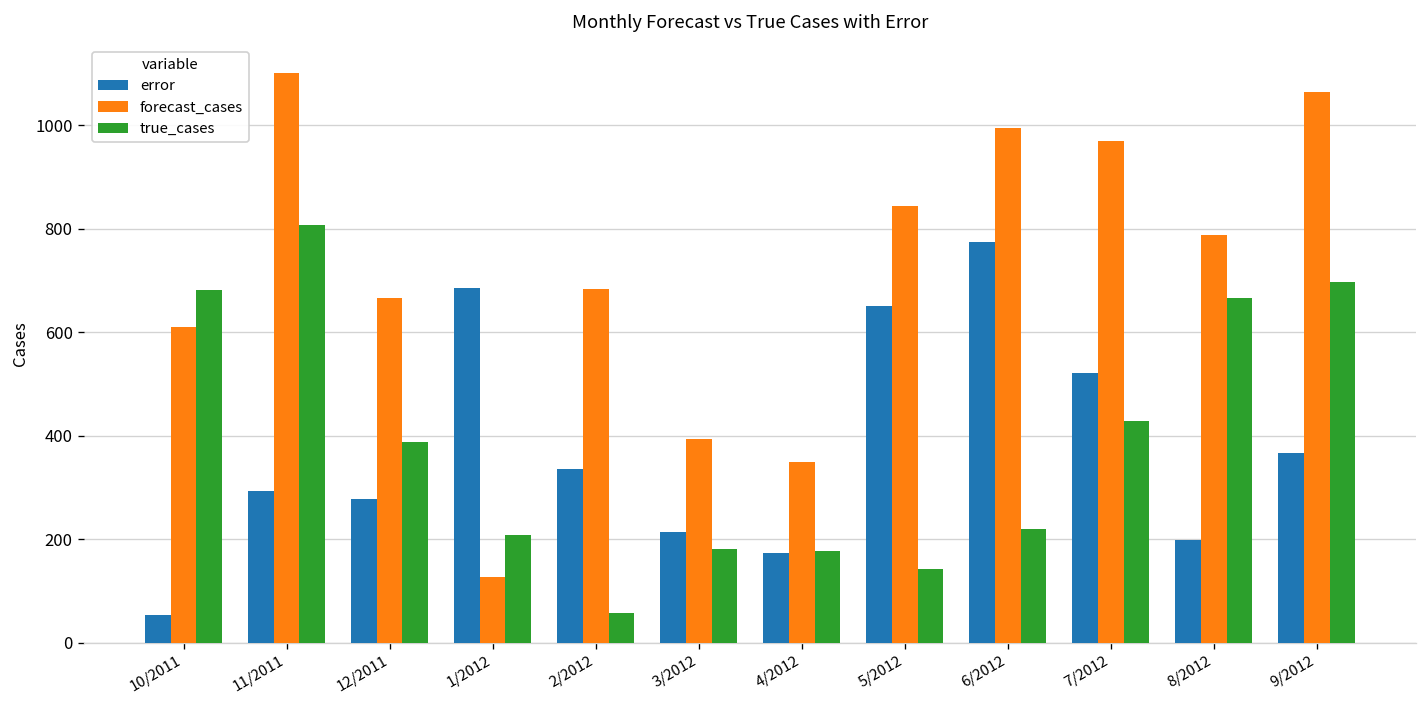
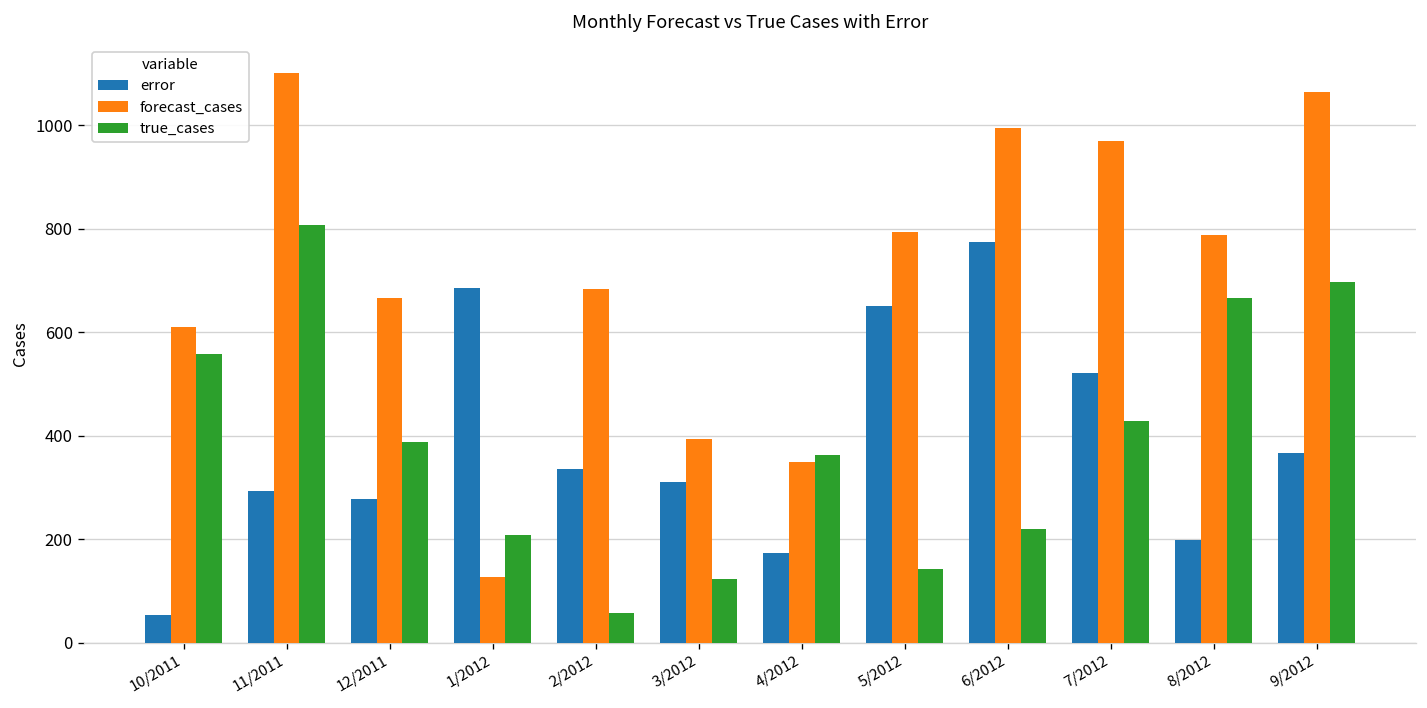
true_cases, 10/2011: 680 -> 560
error, 3/2012: 210 -> 310
true_cases, 3/2012: 180 -> 120
true_cases, 4/2012: 180 -> 360
forecast_cases, 5/2012: 840 -> 790
